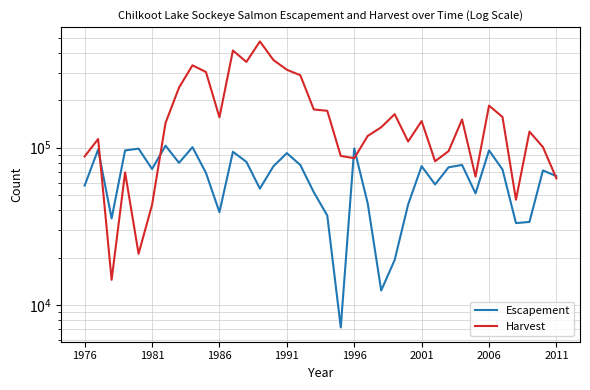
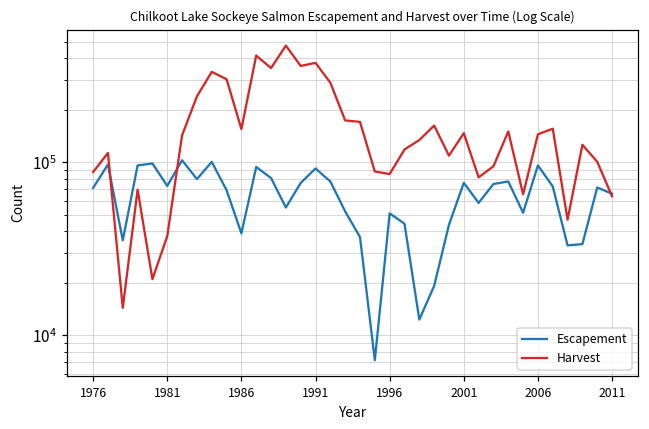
Escapement, 1976: 57000 -> 70000
Harvest, 1981: 43000 -> 37000
Harvest, 1991: 310000 -> 380000
Escapement, 1996: 100000 -> 51000
Harvest, 2006: 190000 -> 150000
